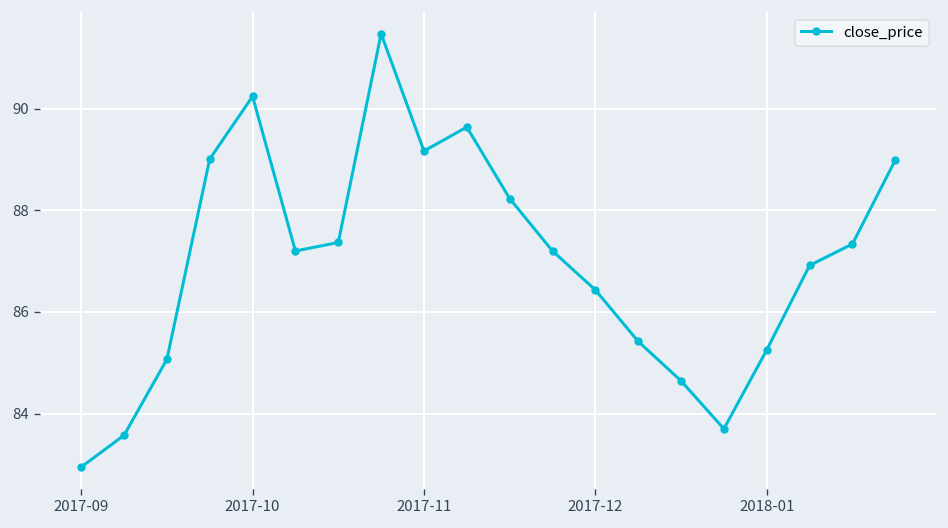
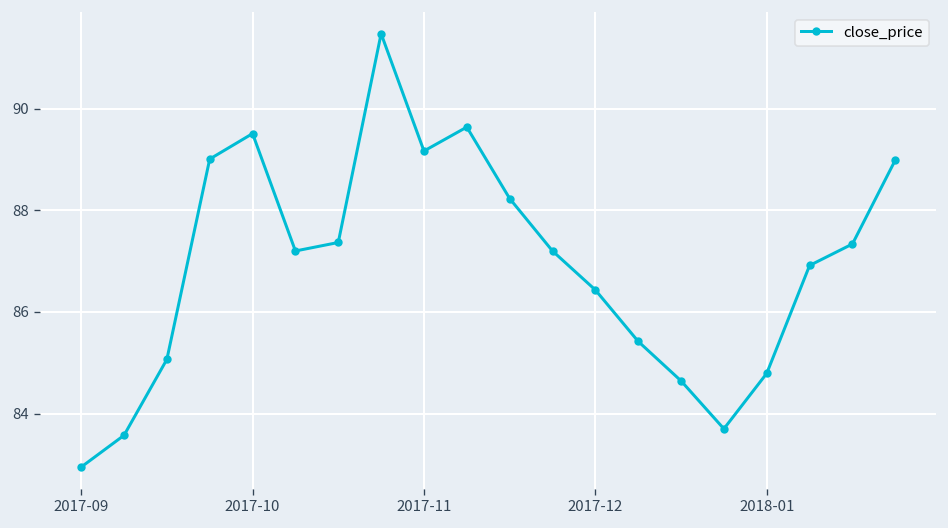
2017-10: 90.2 -> 89.5
2018-01: 85.3 -> 84.8
